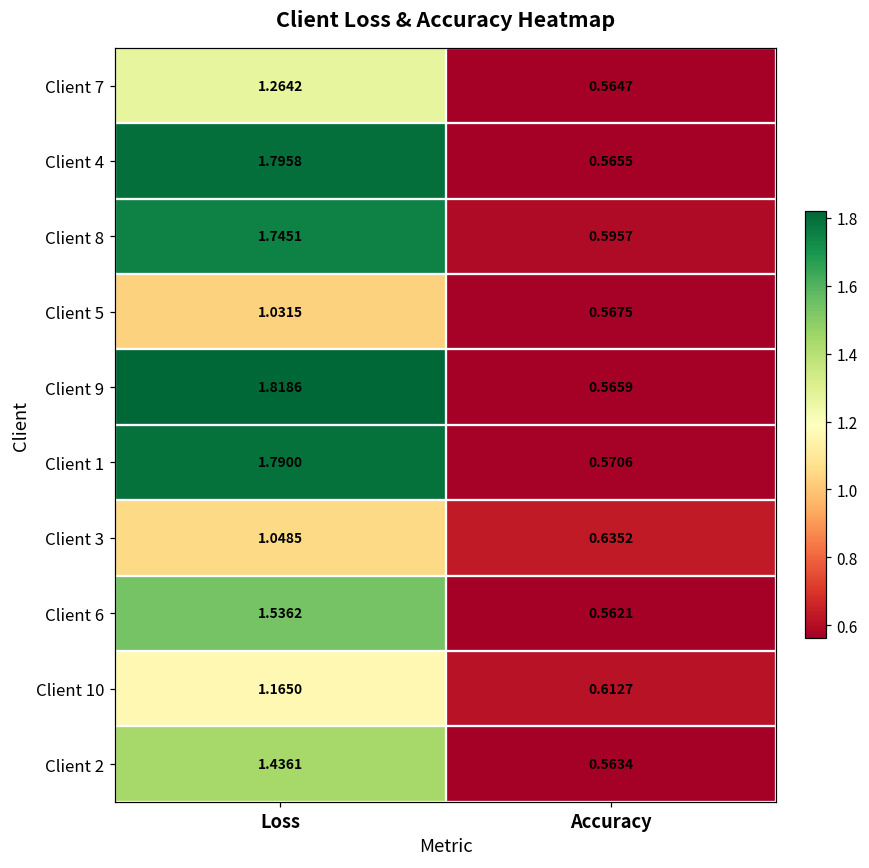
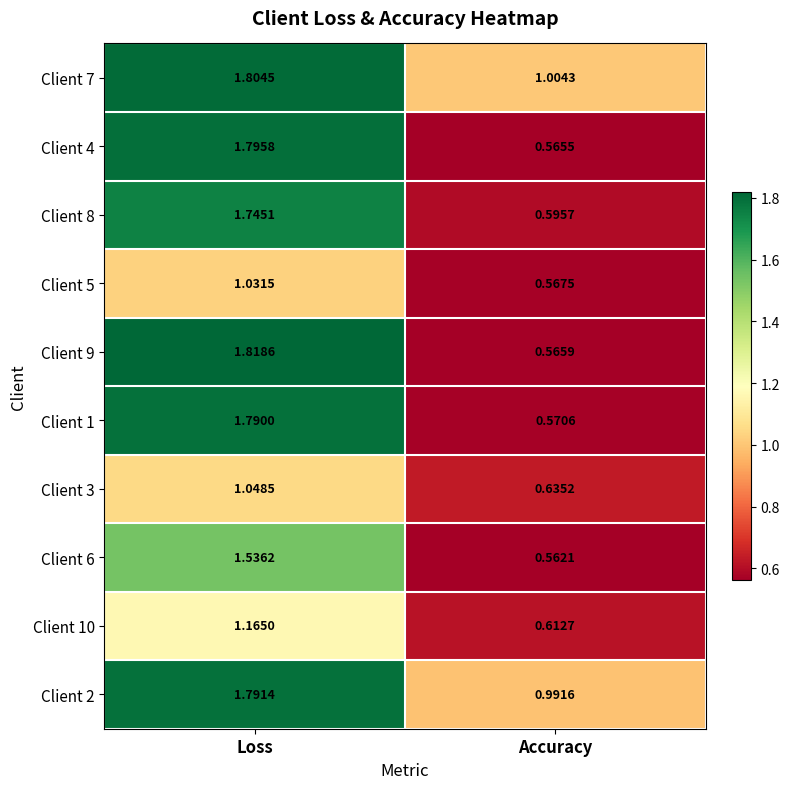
Client 7, Loss: 1.2642 -> 1.8045
Client 7, Accuracy: 0.5647 -> 1.0043
Client 2, Loss: 1.4361 -> 1.7914
Client 2, Accuracy: 0.5634 -> 0.9916
